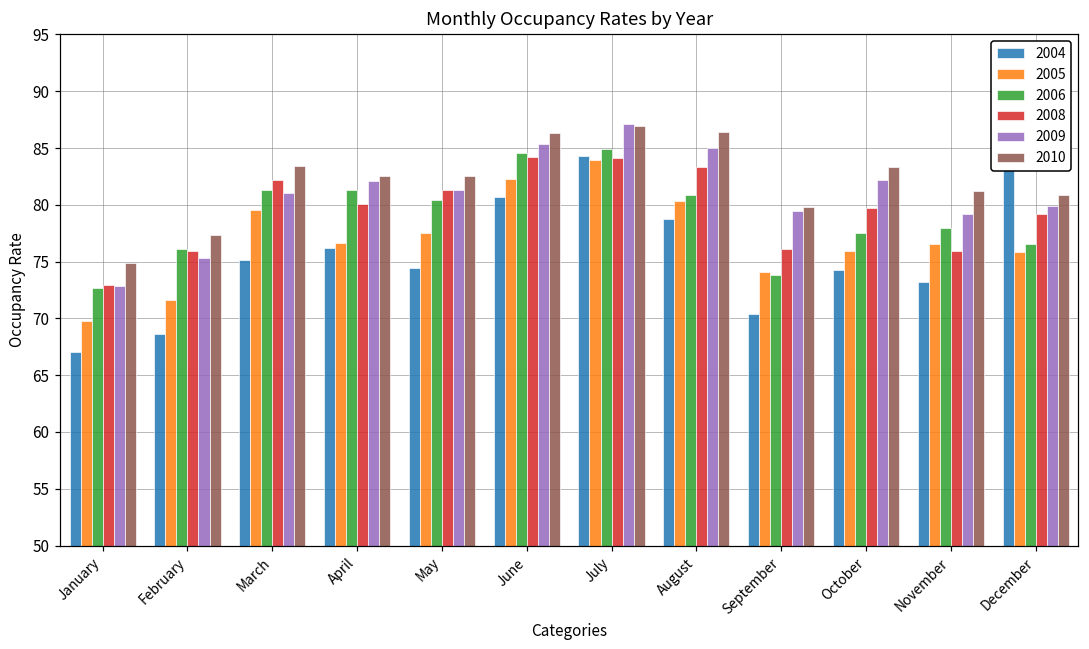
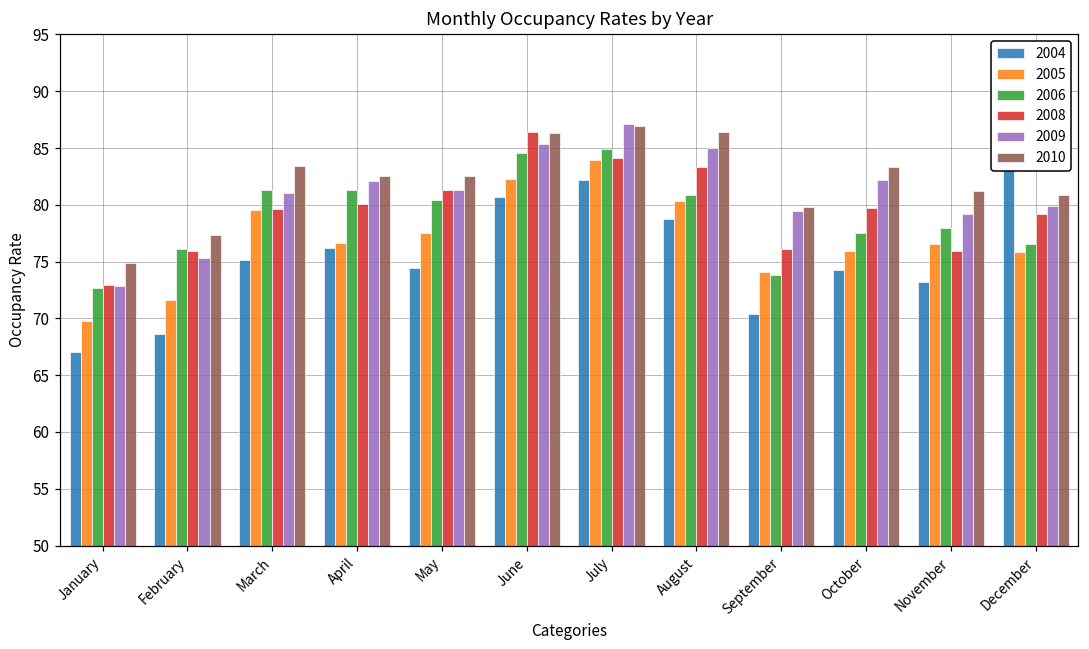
2008, March: 82.2 -> 79.6
2008, June: 84.2 -> 86.4
2004, July: 84.3 -> 82.2
